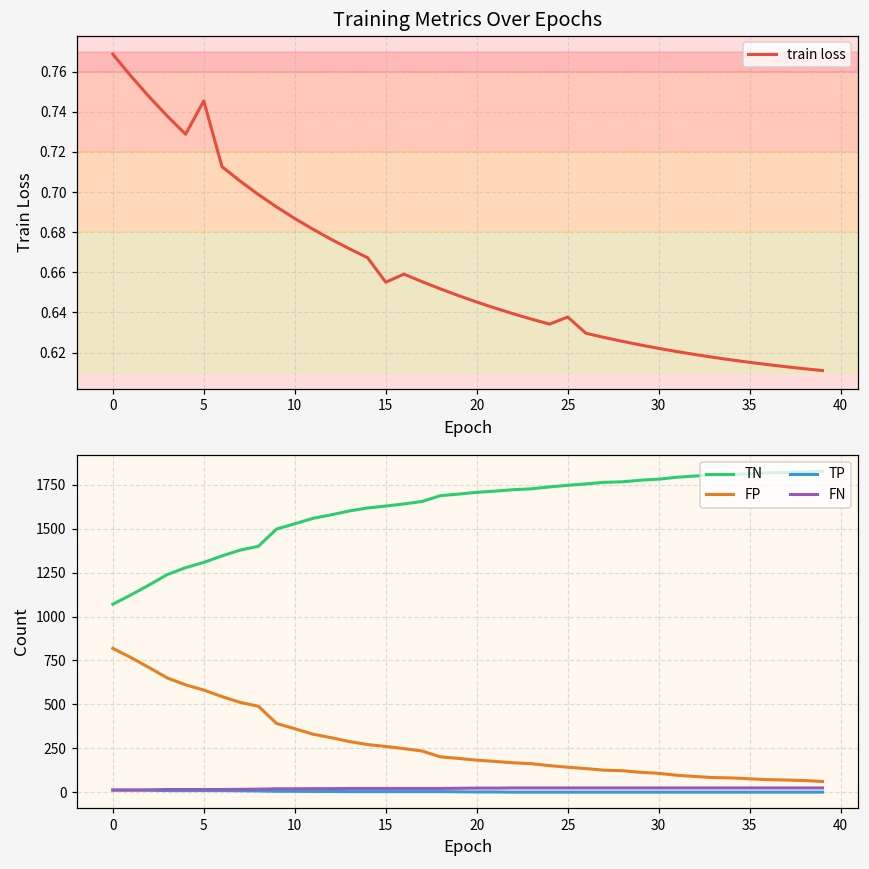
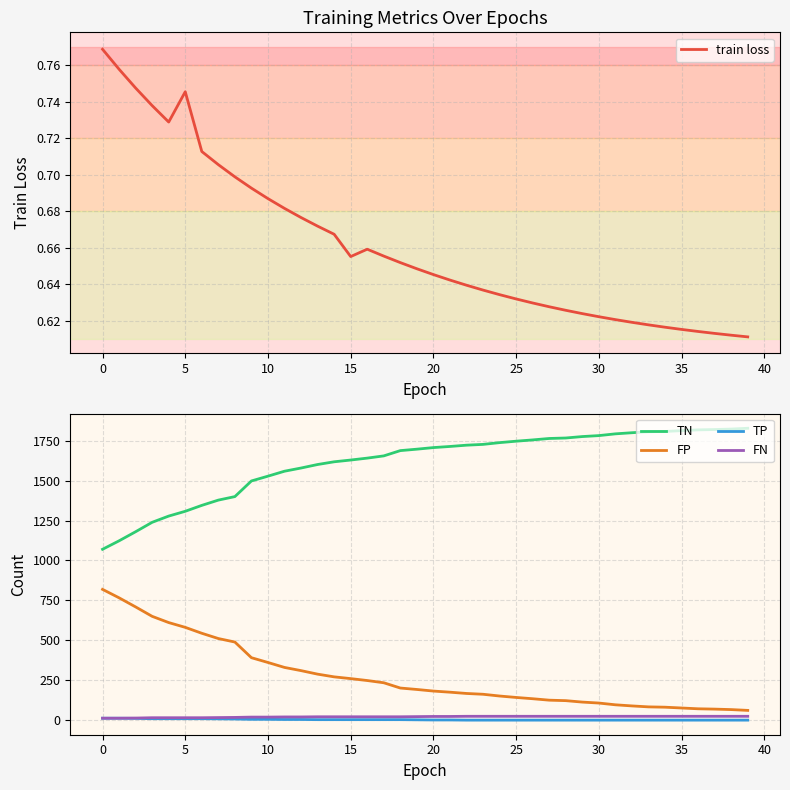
Training Metrics Over Epochs, 25: 0.638 -> 0.632
